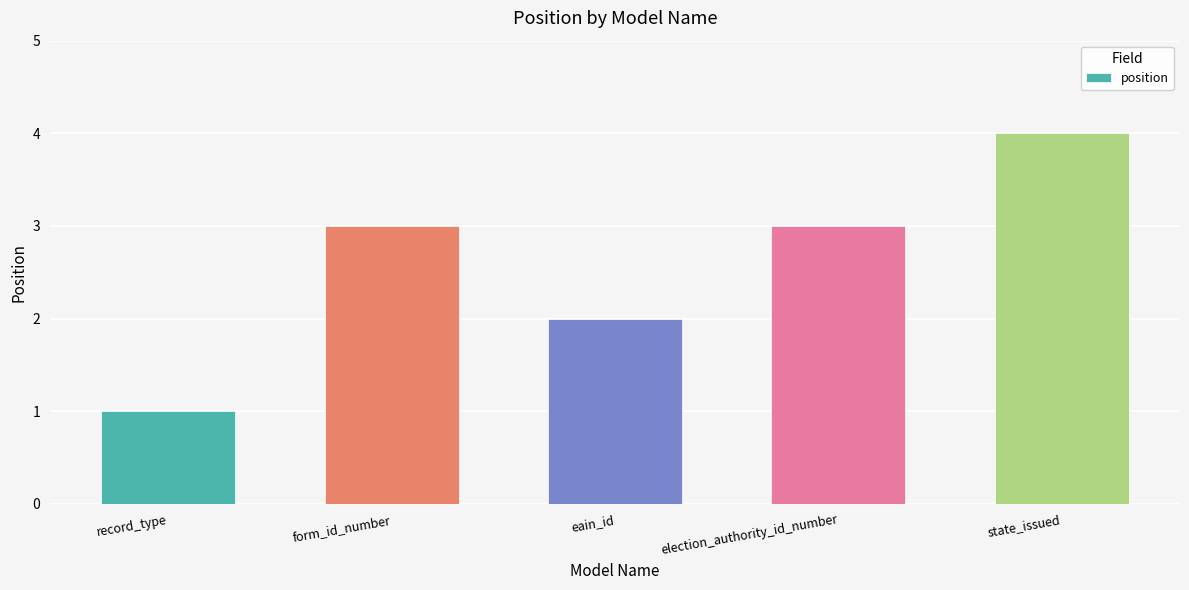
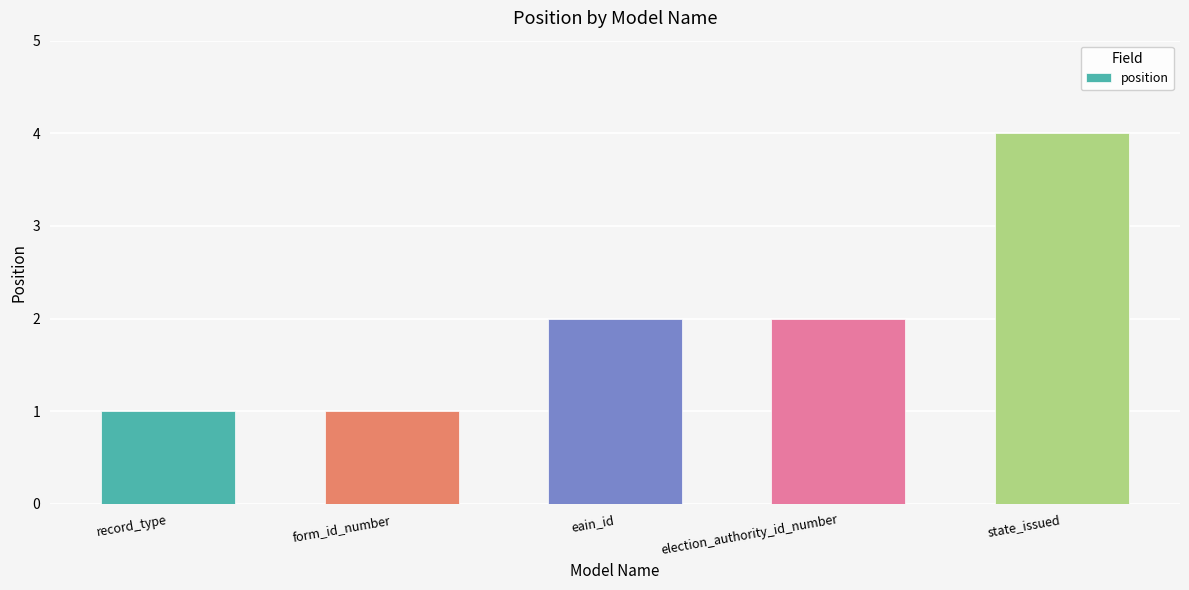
form_id_number: 3 -> 1
election_authority_id_number: 3 -> 2
